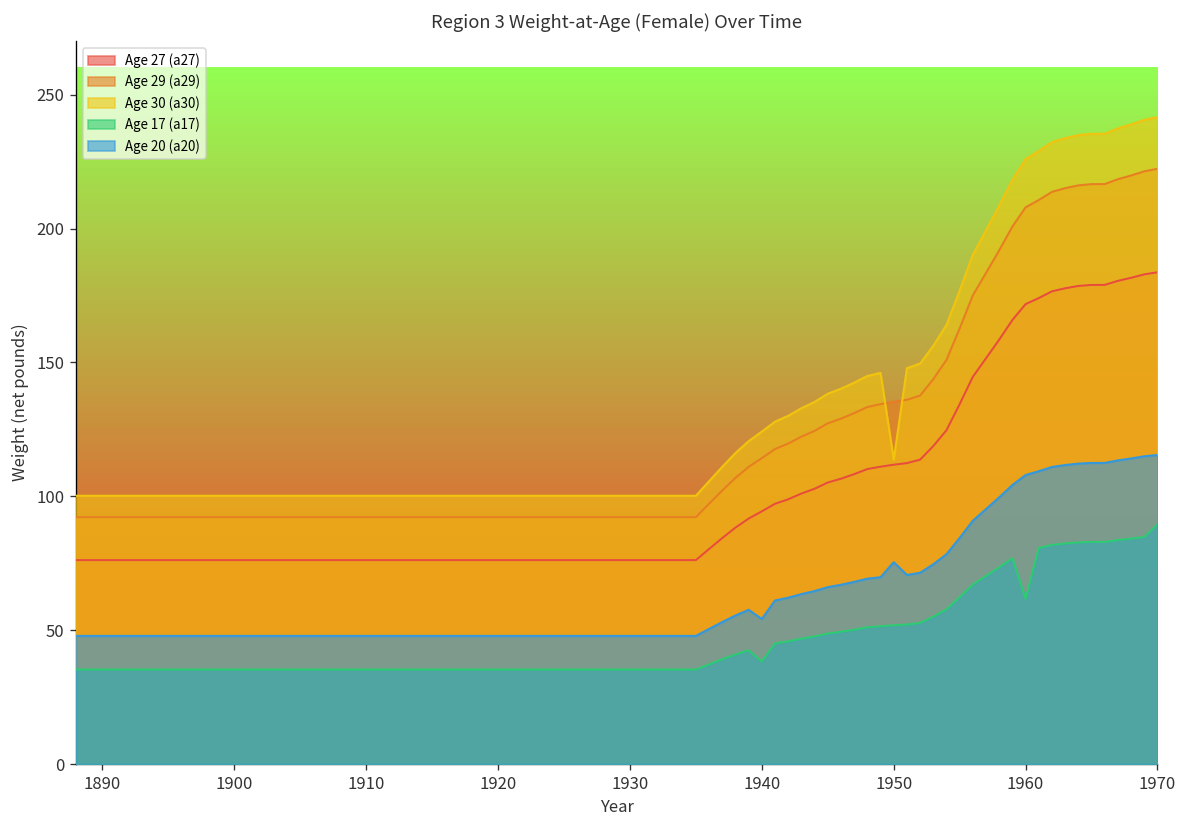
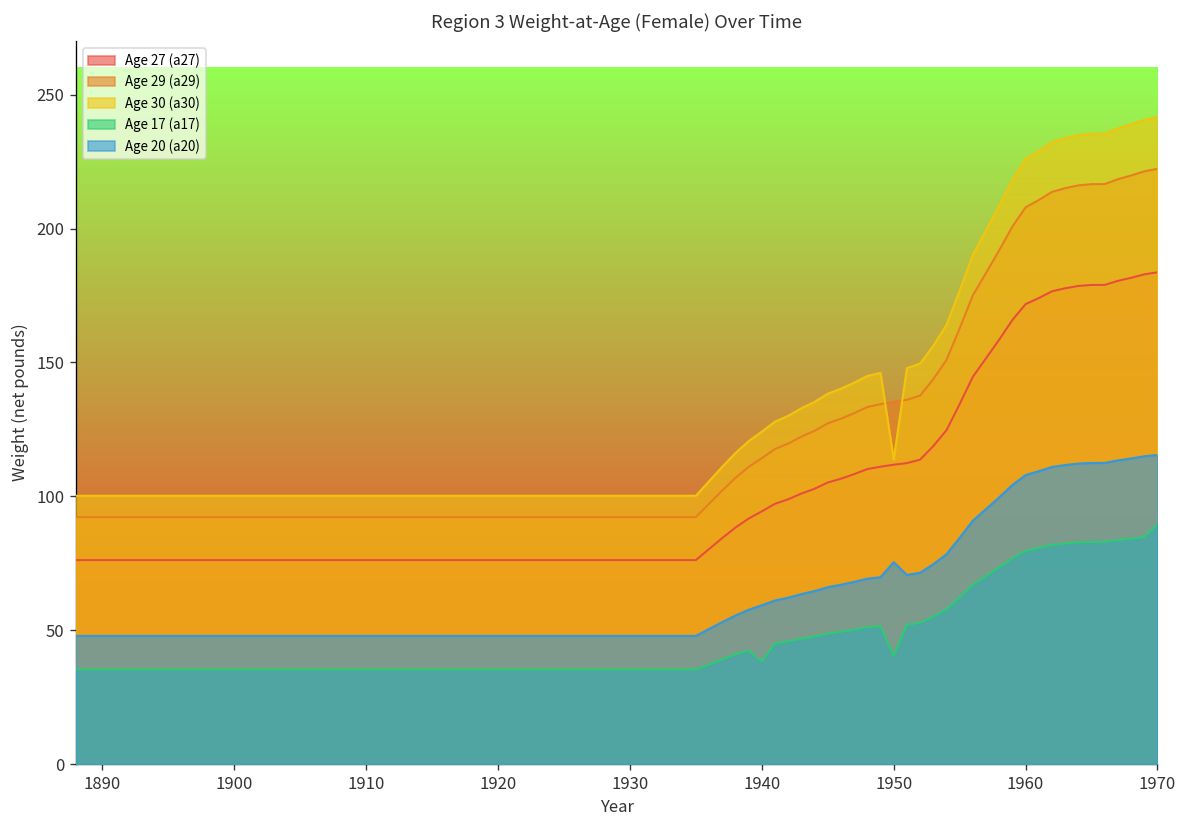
Age 20 (a20), 1940: 54 -> 59
Age 17 (a17), 1950: 52 -> 40
Age 17 (a17), 1960: 62 -> 80
